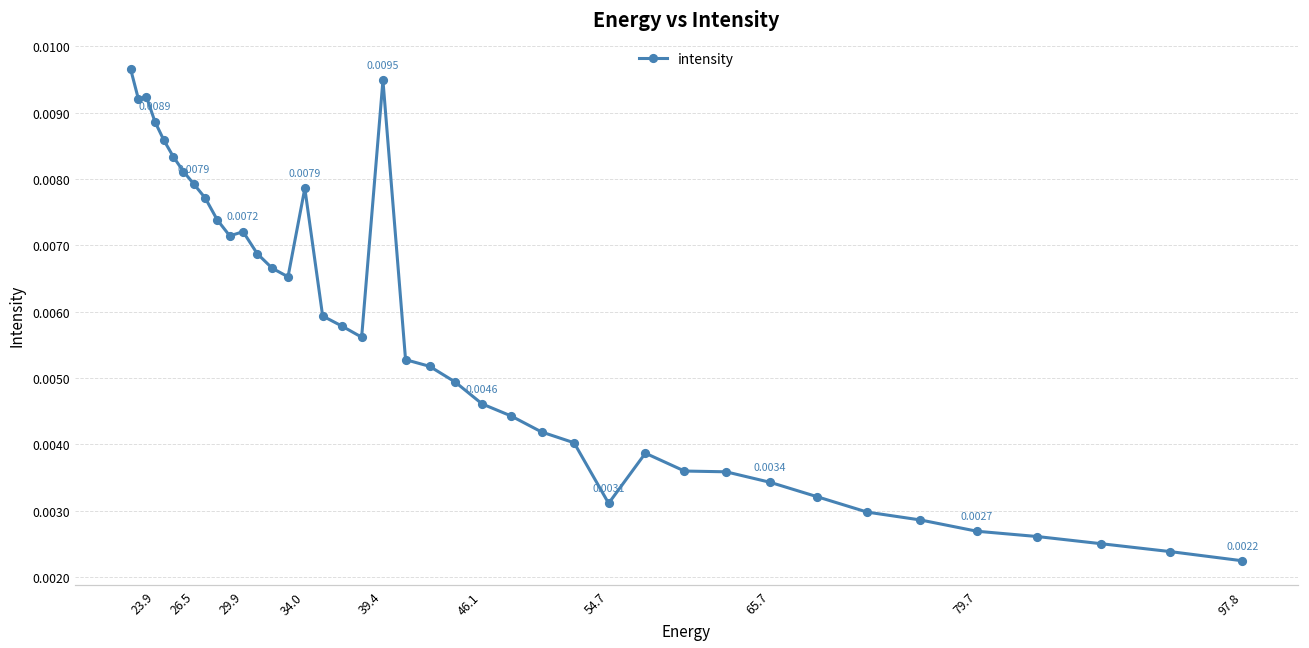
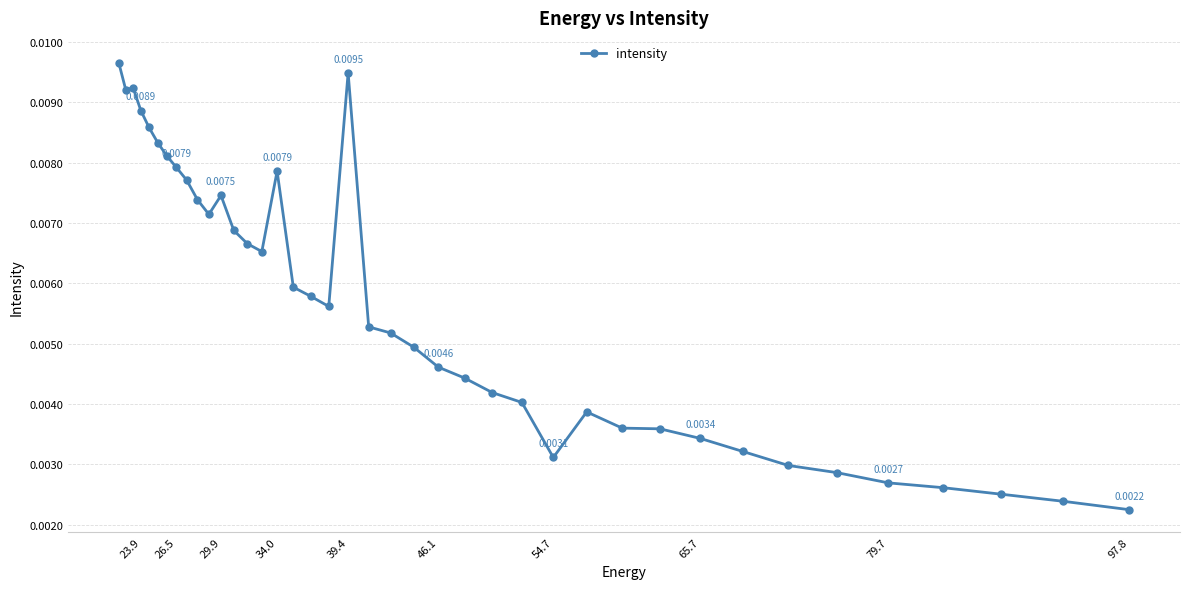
29.9: 0.0072 -> 0.0075
